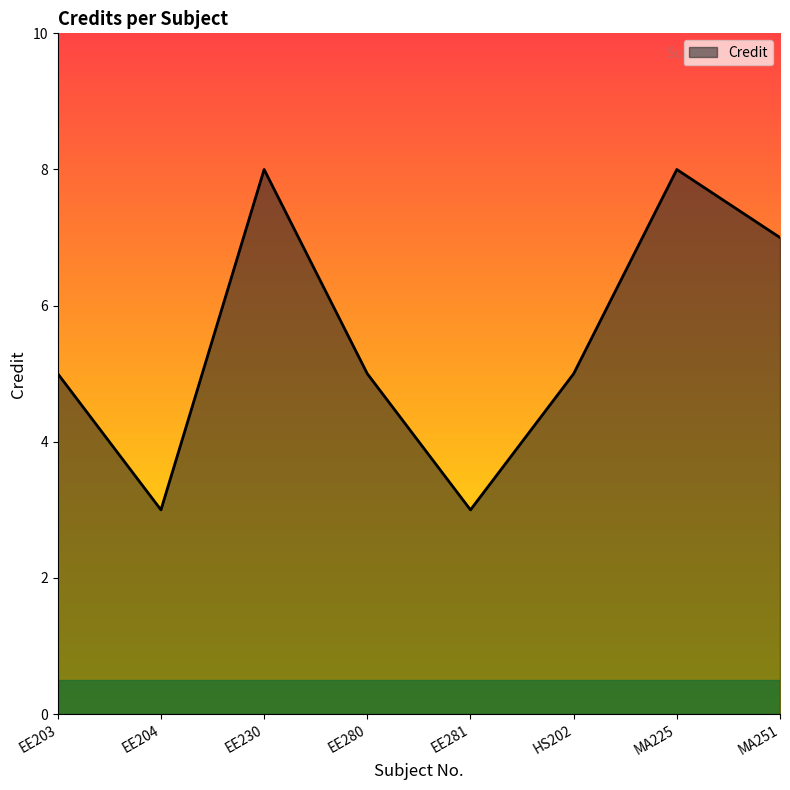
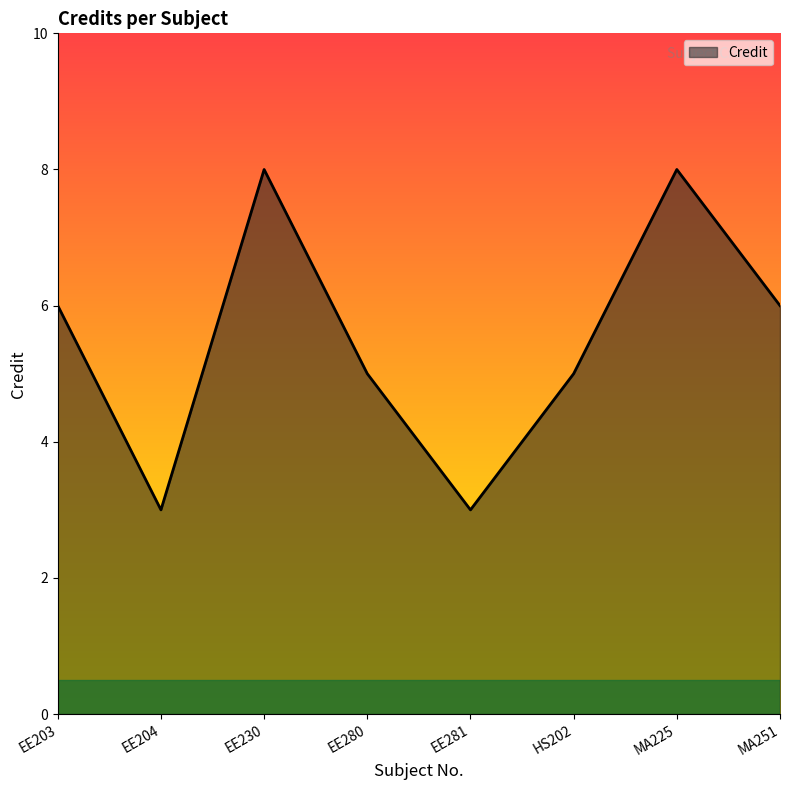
EE203: 5 -> 6
MA251: 7 -> 6
